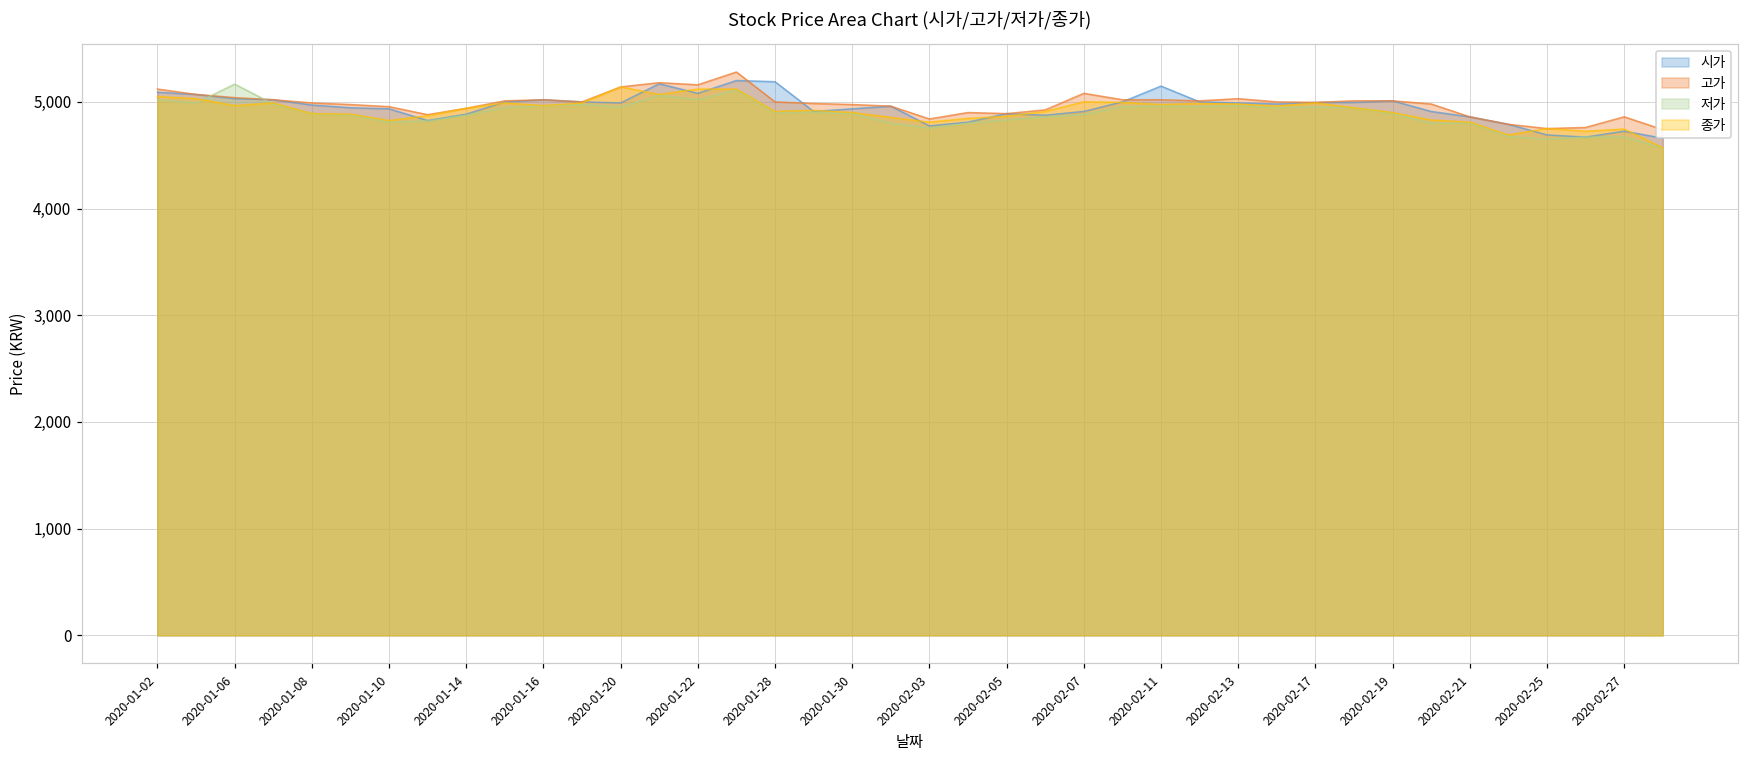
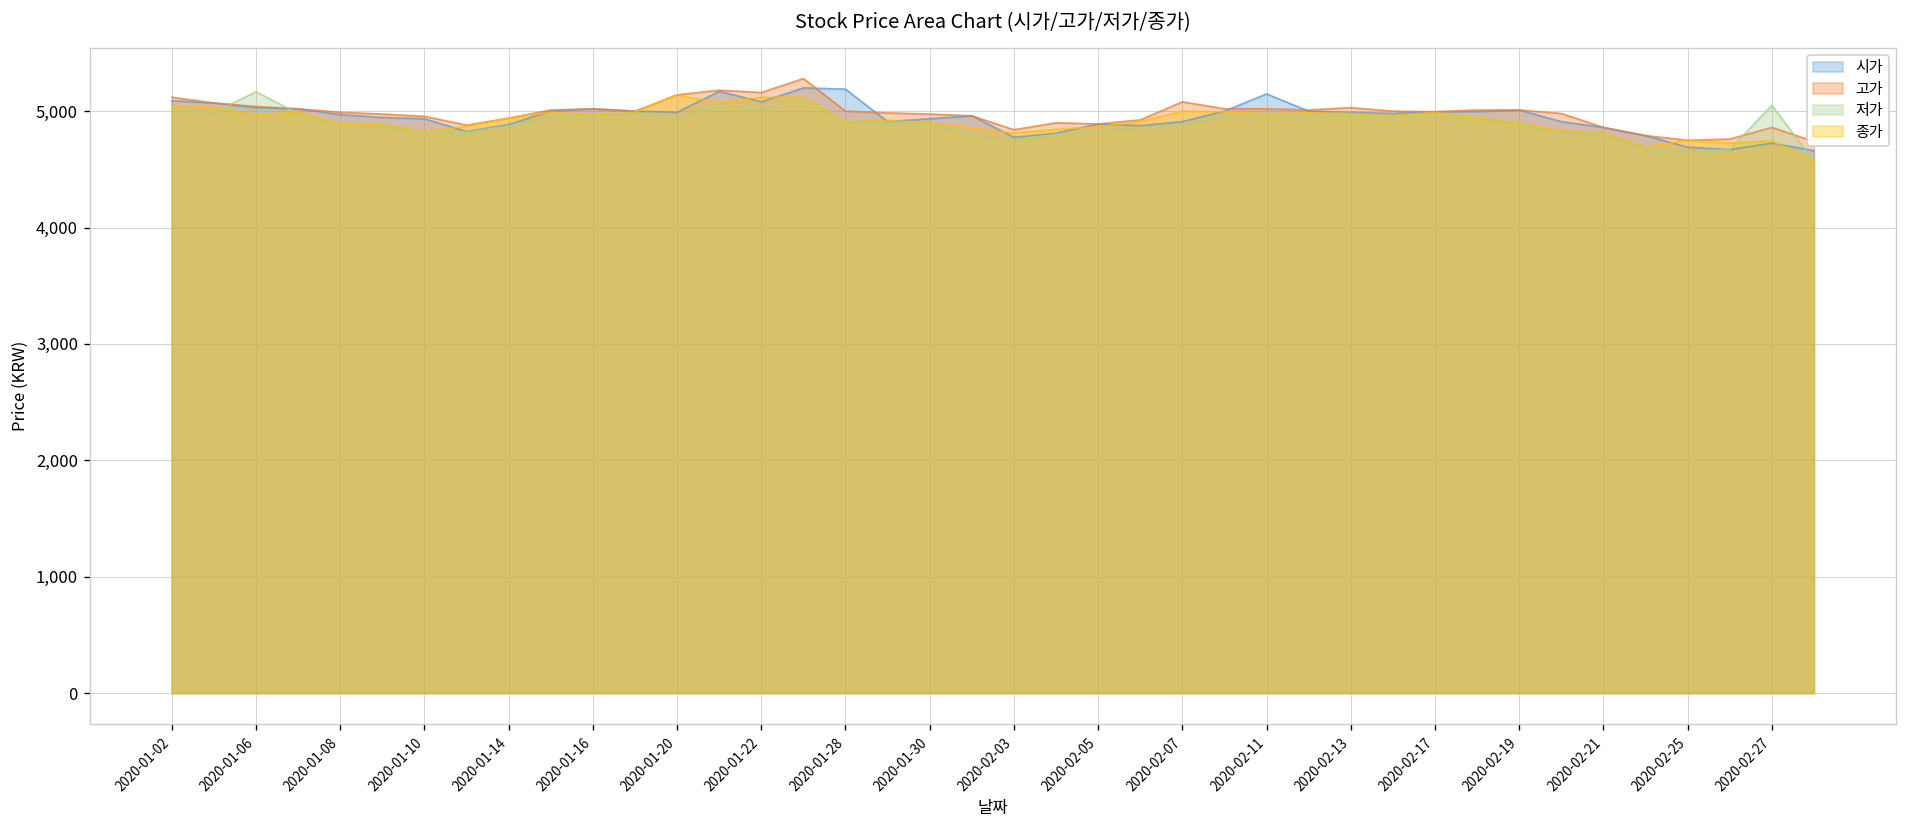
저가, 2020-02-27: 4,700 -> 5,100
